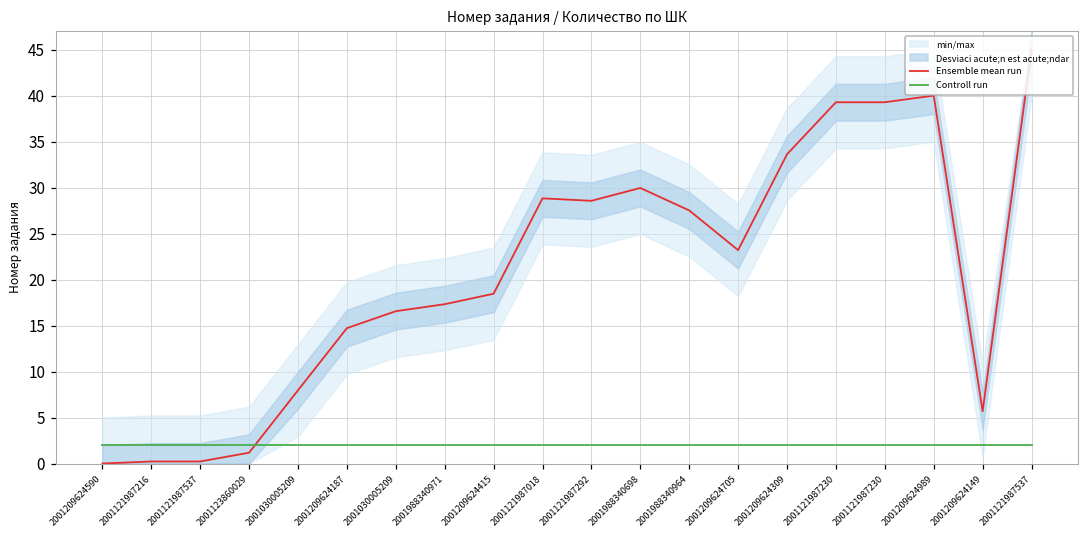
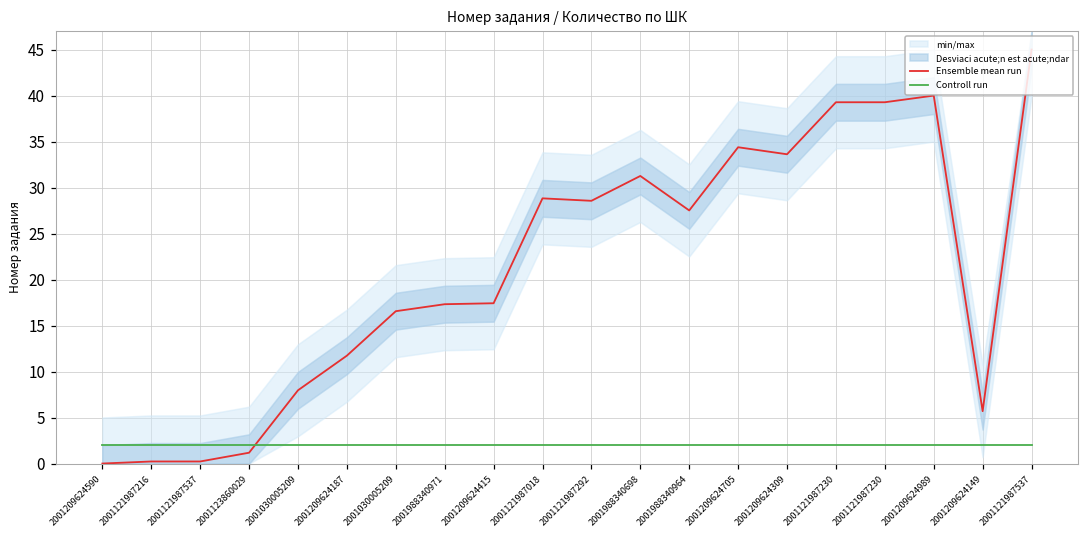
Ensemble mean run, 2001209624187: 15 -> 12
Ensemble mean run, 2001209624415: 18 -> 17
Ensemble mean run, 2001988340698: 30 -> 31
Ensemble mean run, 2001209624705: 23 -> 34
